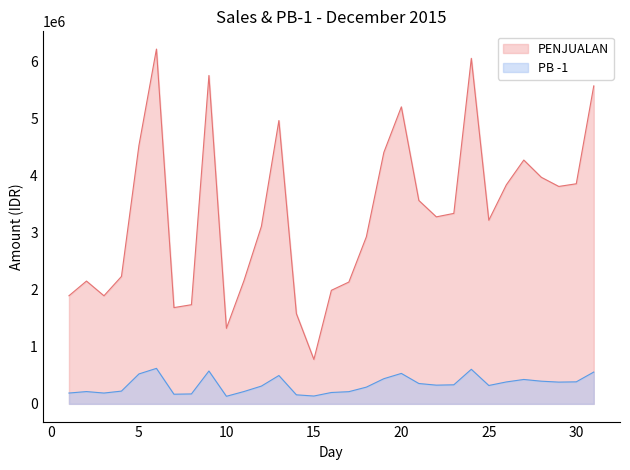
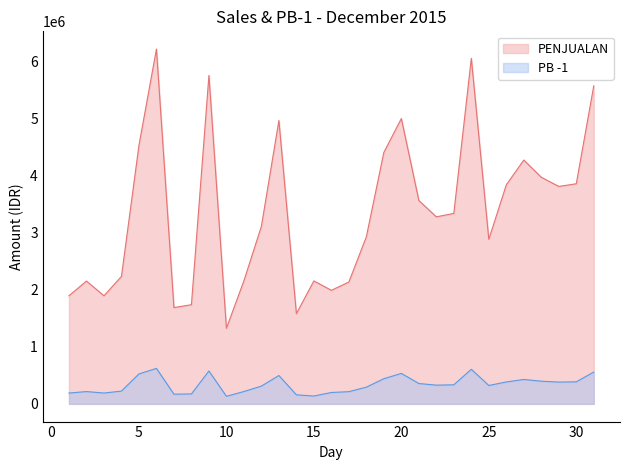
PENJUALAN, 15: 800000 -> 2200000
PENJUALAN, 20: 5200000 -> 5000000
PENJUALAN, 25: 3200000 -> 2900000
